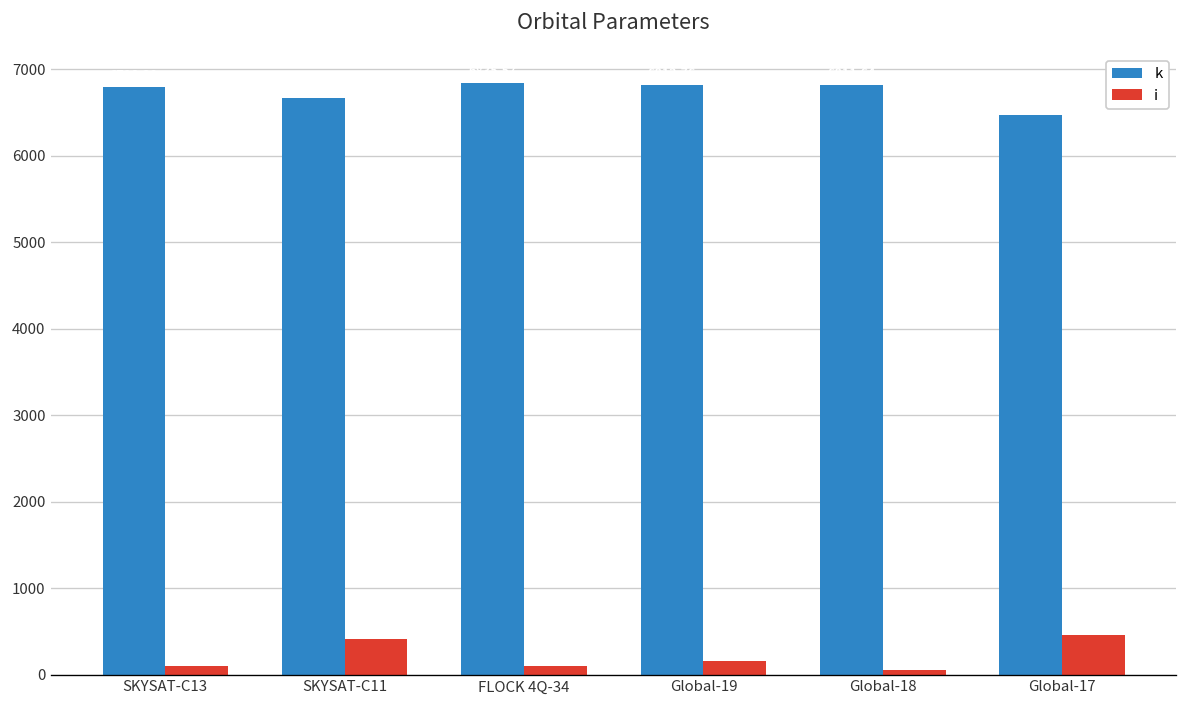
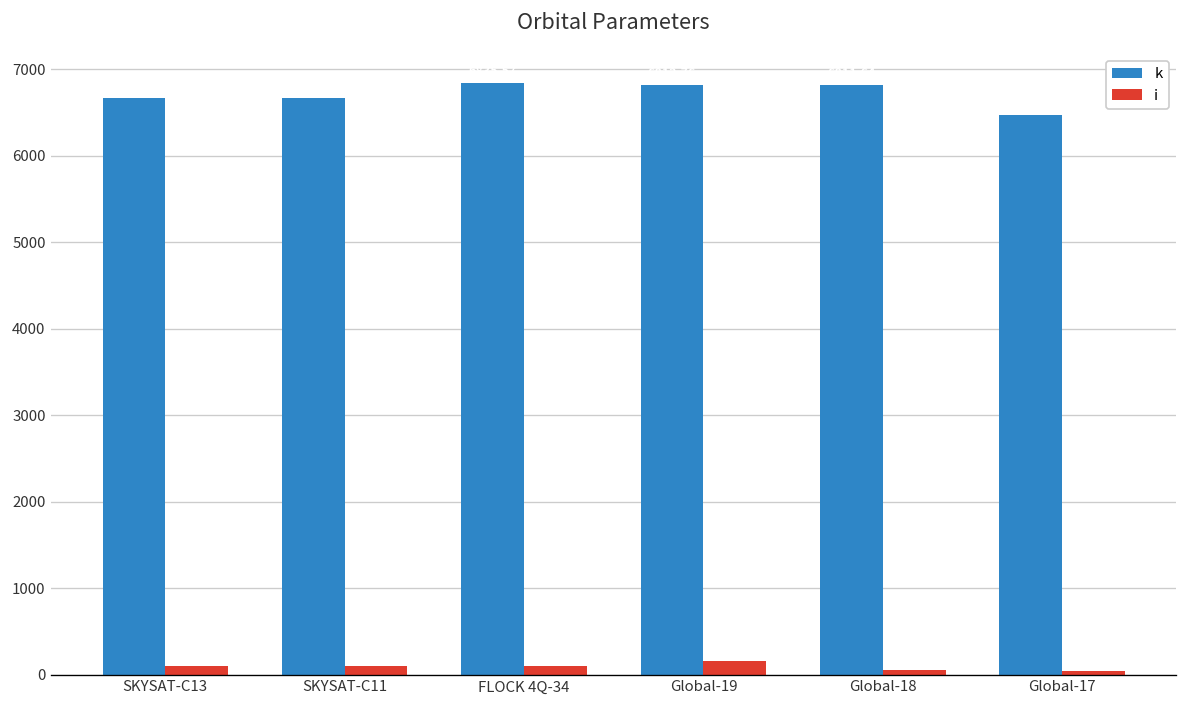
k, SKYSAT-C13: 6800 -> 6700
i, SKYSAT-C11: 400 -> 100
i, Global-17: 500 -> 0
